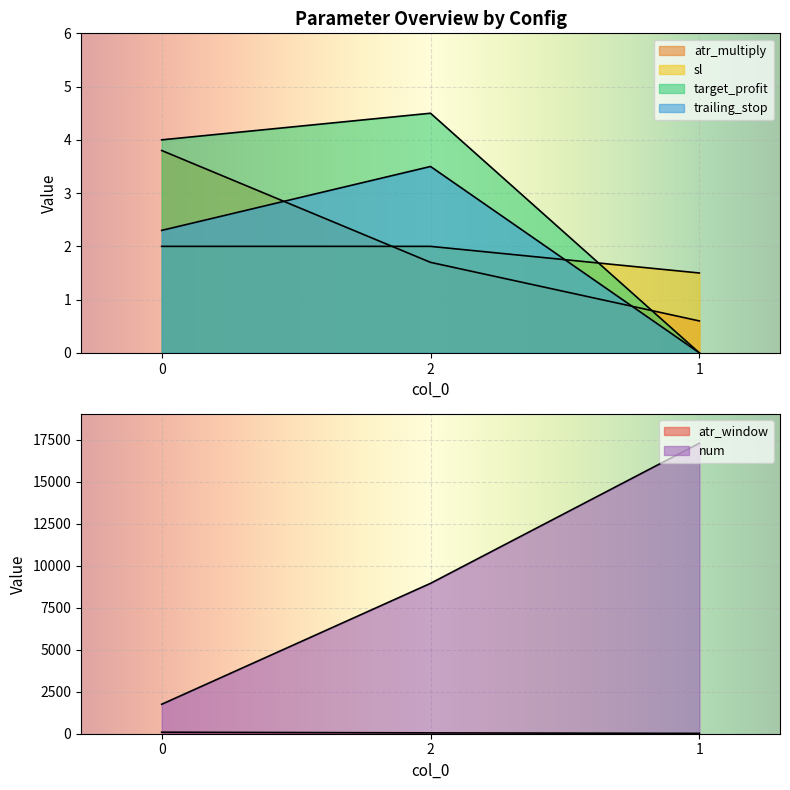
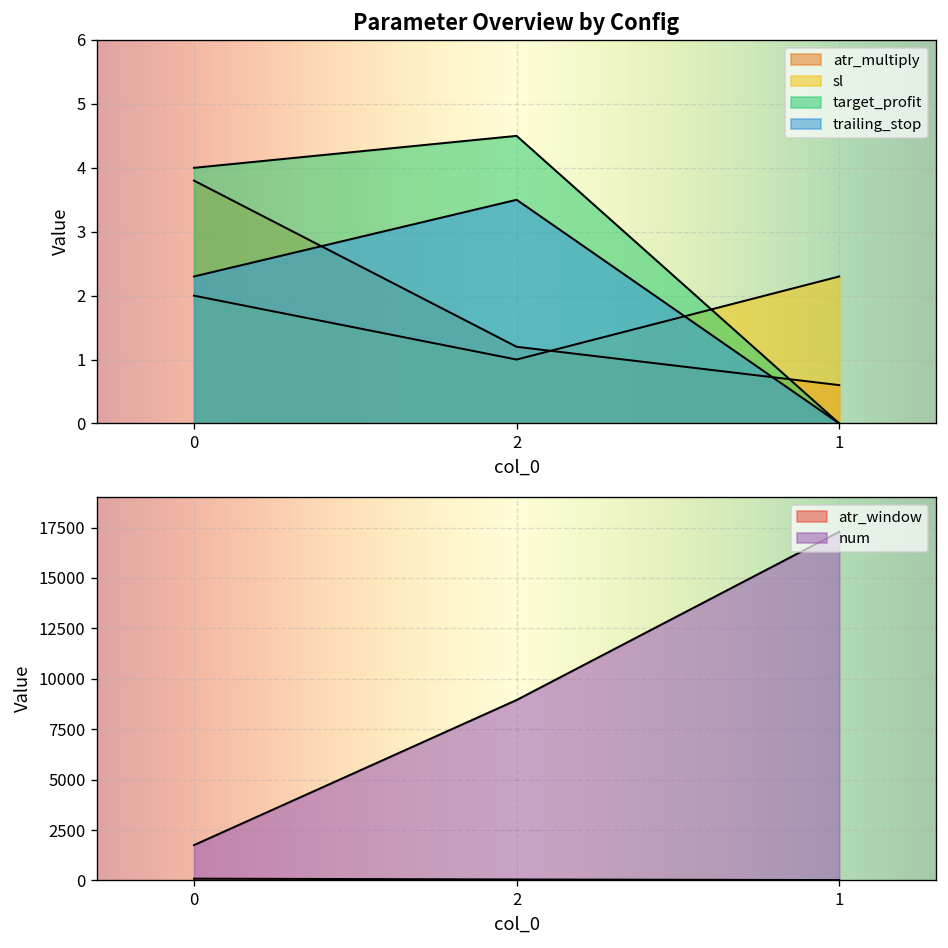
Parameter Overview by Config, atr_multiply, 2: 1.7 -> 1.2
Parameter Overview by Config, sl, 2: 2 -> 1
Parameter Overview by Config, sl, 1: 1.5 -> 2.3
